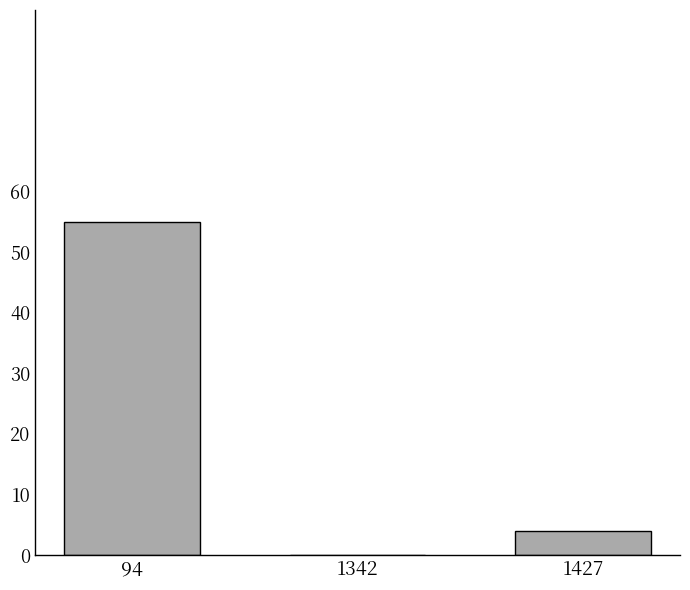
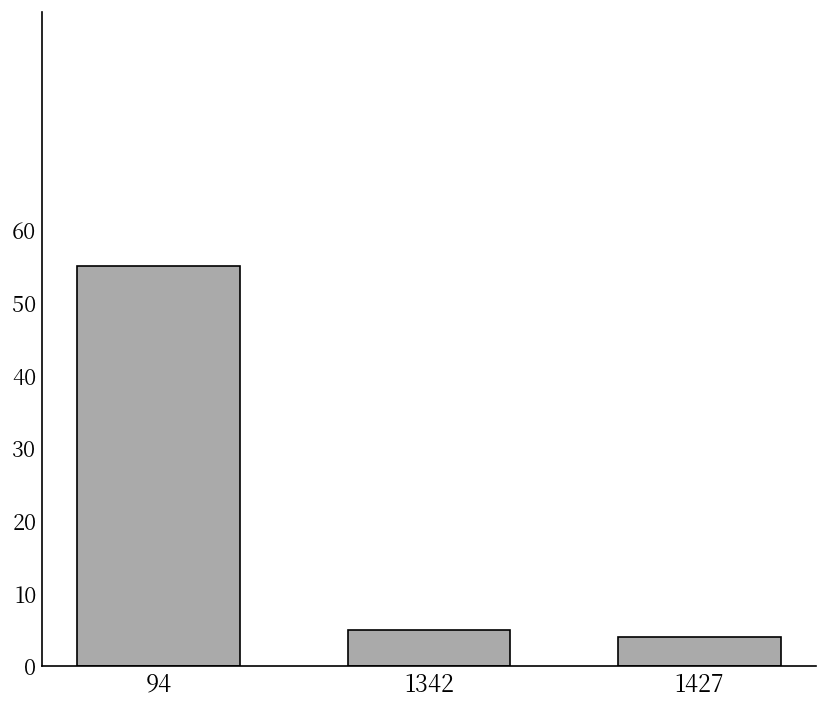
1342: 0 -> 5
